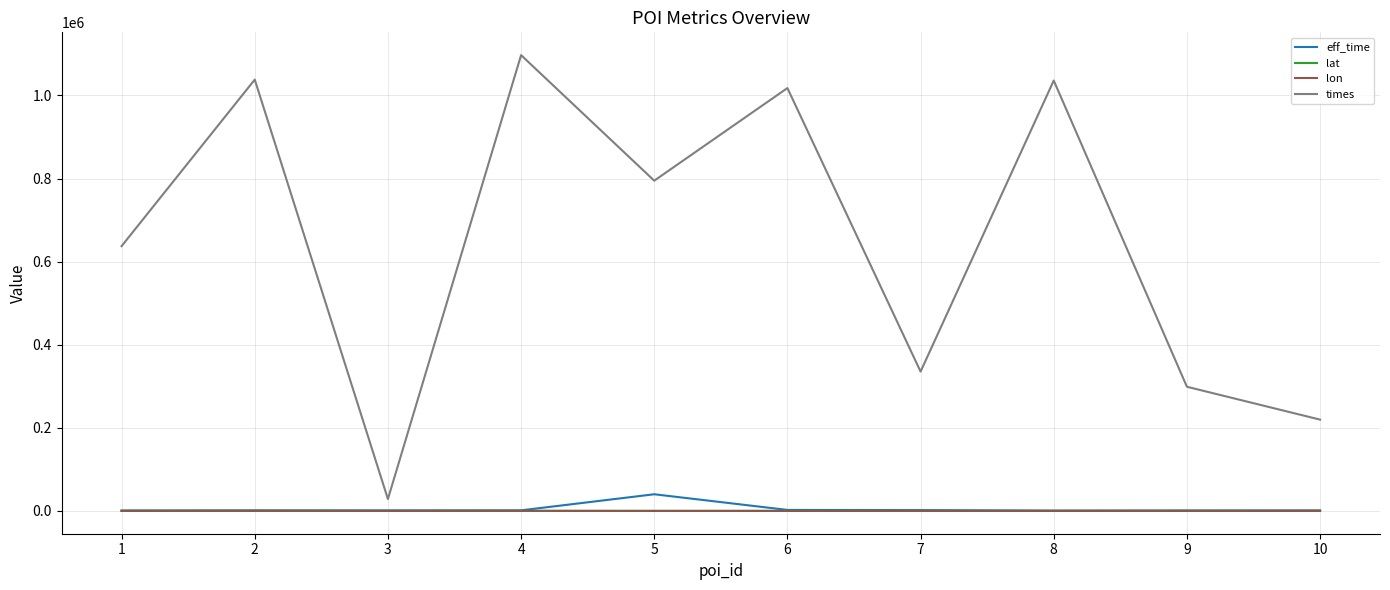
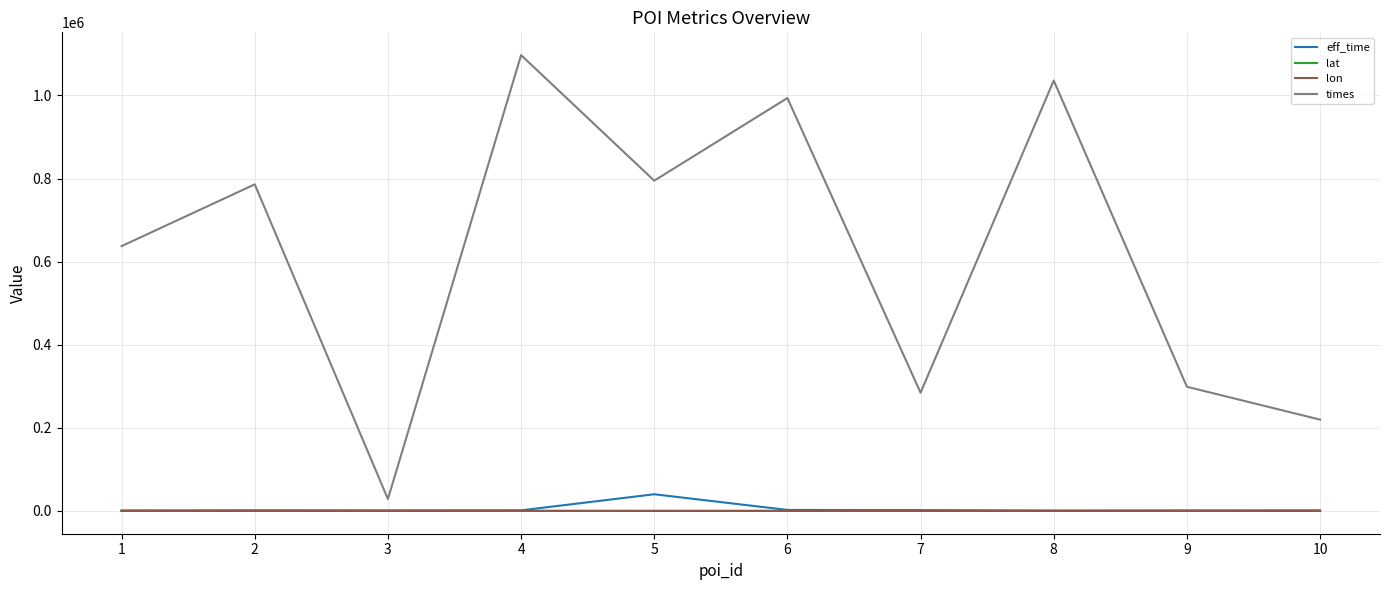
times, 2: 1040000 -> 790000
times, 6: 1020000 -> 990000
times, 7: 340000 -> 280000
